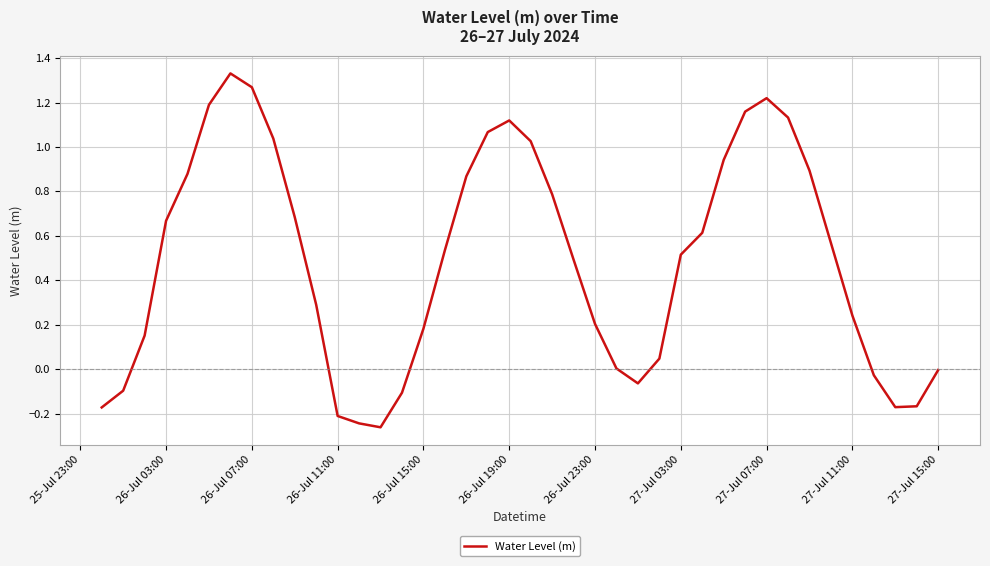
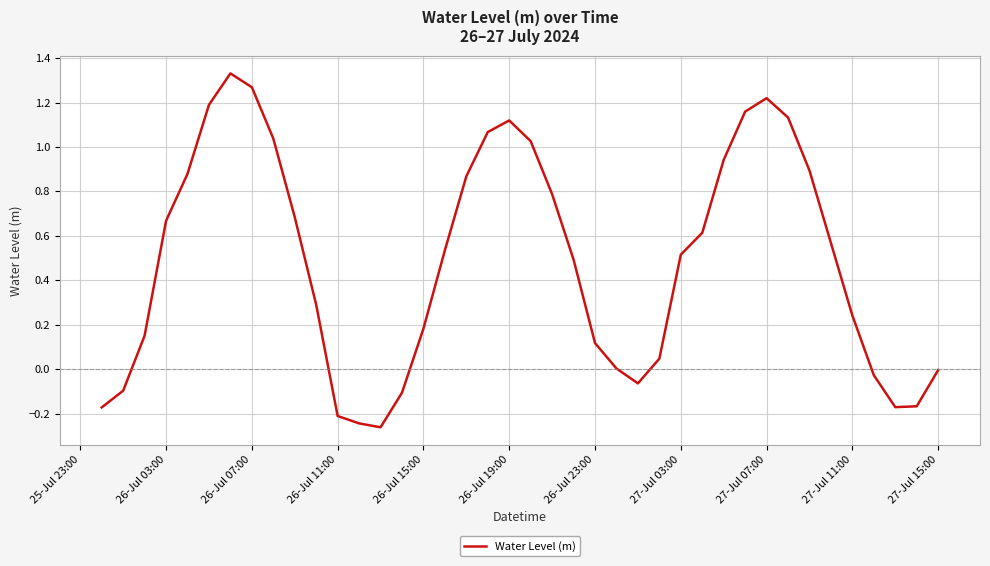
26-Jul 23:00: 0.20 -> 0.12
